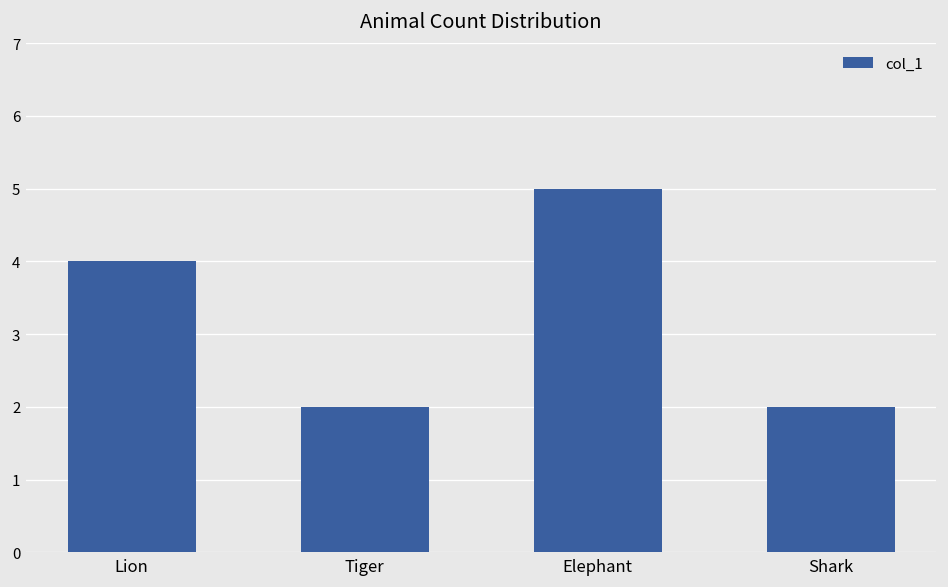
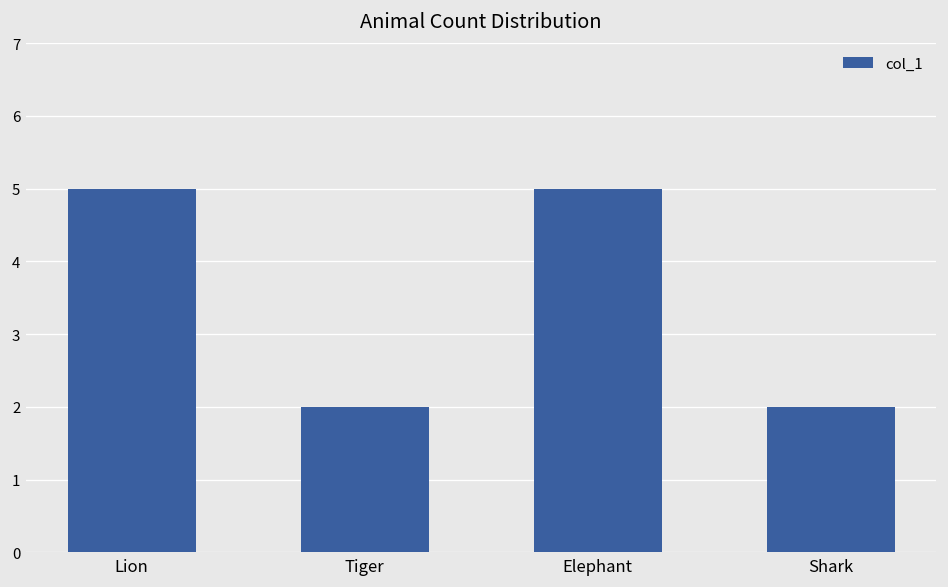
Lion: 4 -> 5
